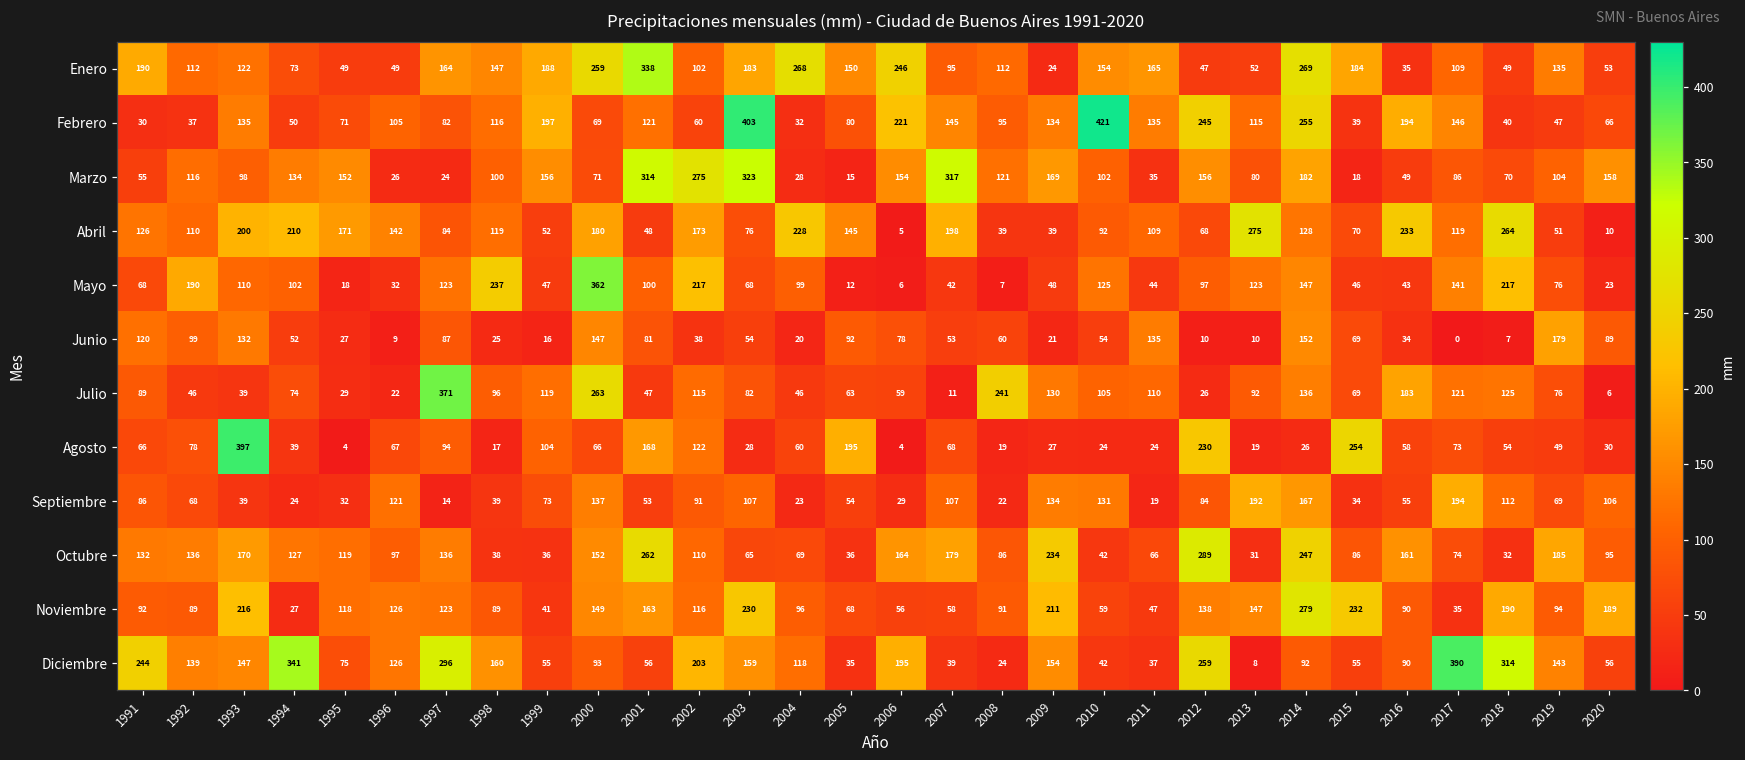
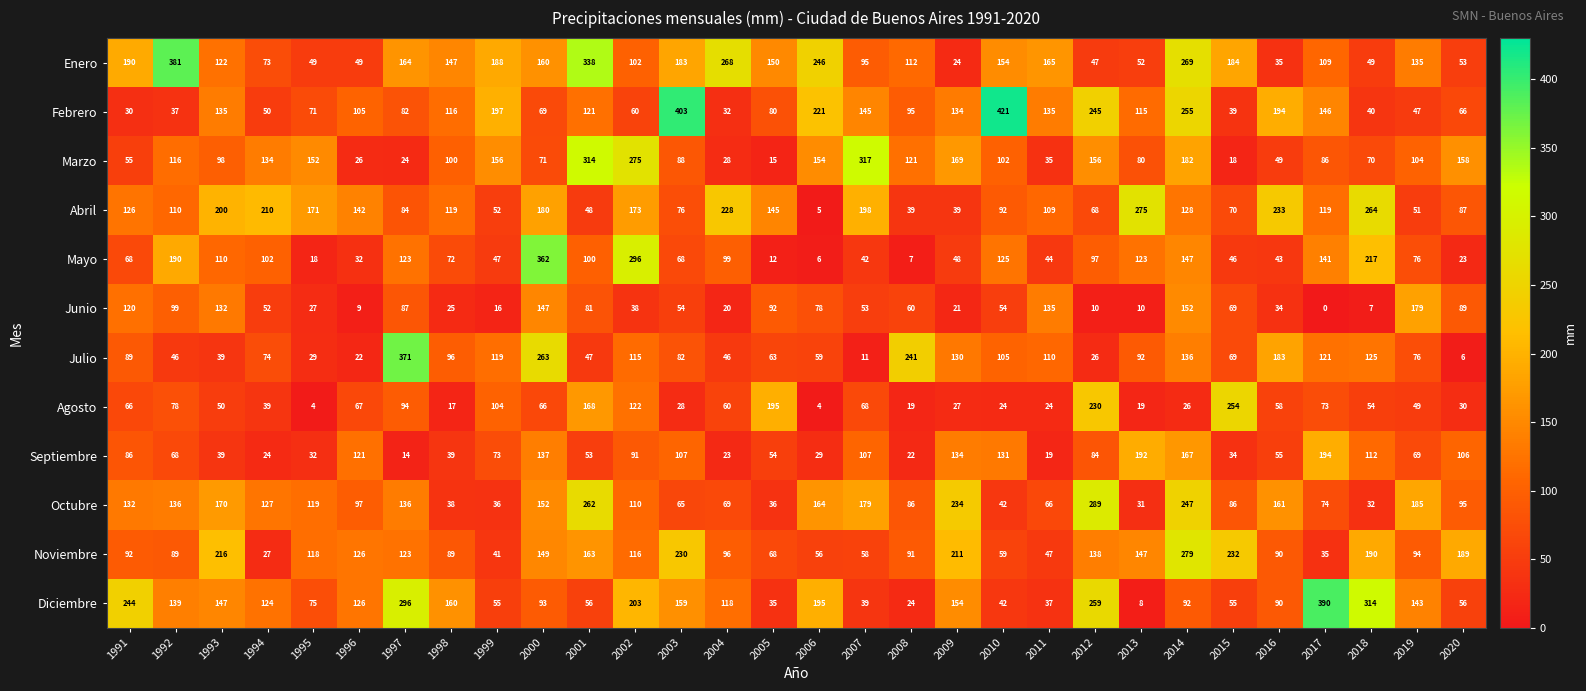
Enero, 1992: 112 -> 381
Enero, 2000: 259 -> 160
Marzo, 2003: 323 -> 88
Abril, 2020: 10 -> 87
Mayo, 1998: 237 -> 72
Mayo, 2002: 217 -> 296
Agosto, 1993: 397 -> 50
Diciembre, 1994: 341 -> 124
